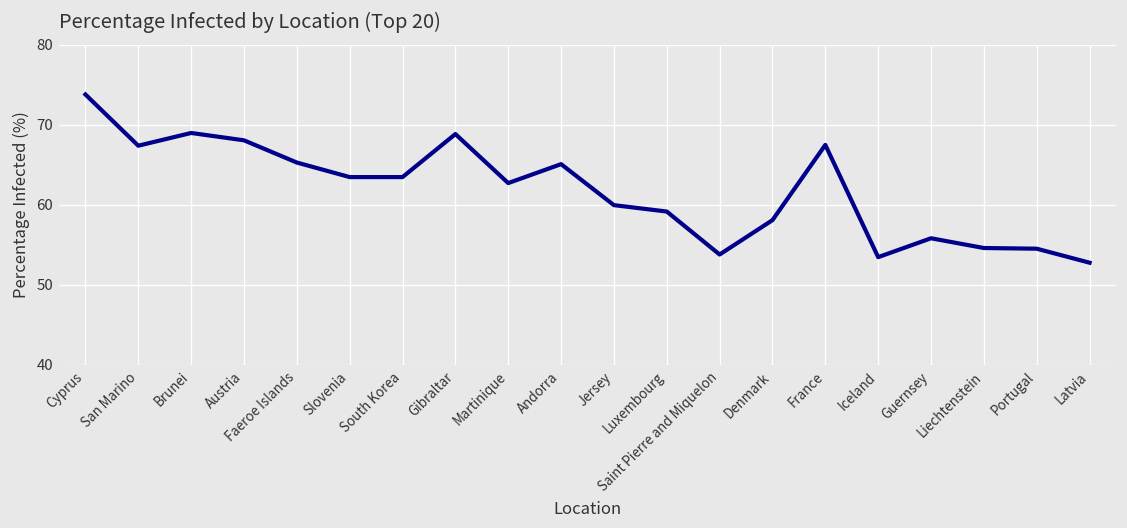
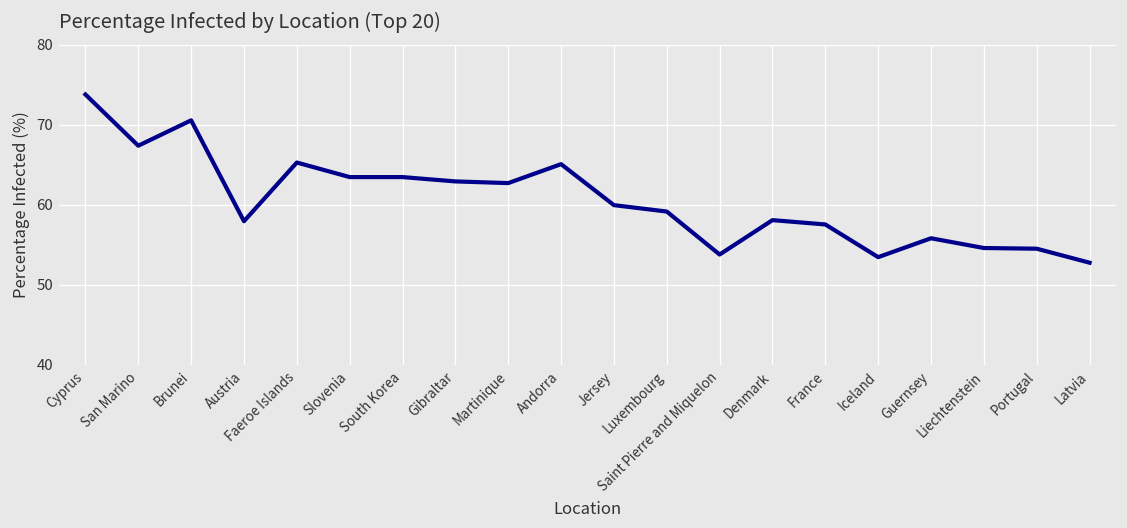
Brunei: 69 -> 71
Austria: 68 -> 58
Gibraltar: 69 -> 63
France: 67 -> 58
